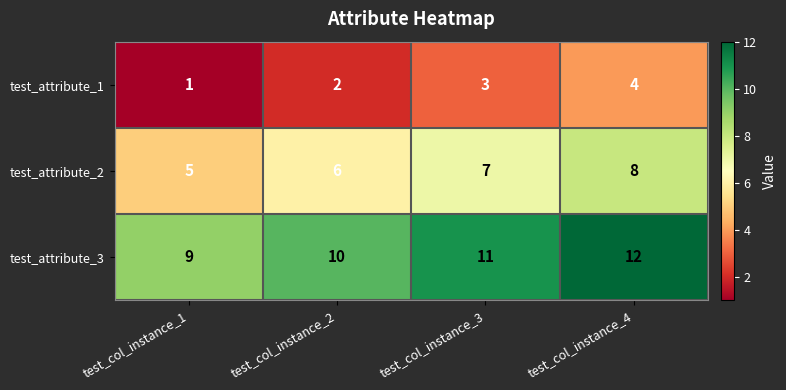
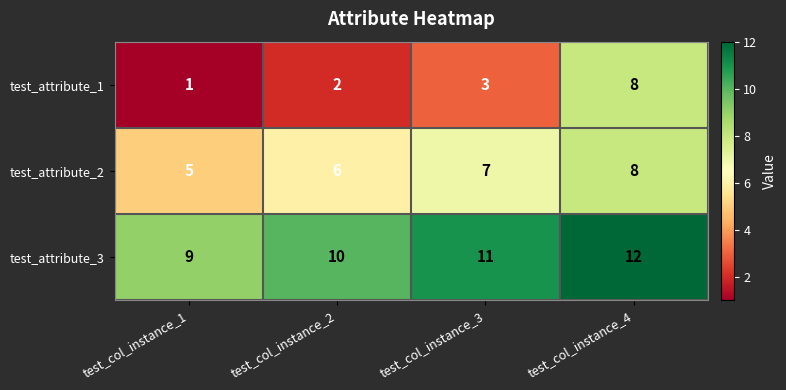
test_attribute_1, test_col_instance_4: 4 -> 8
